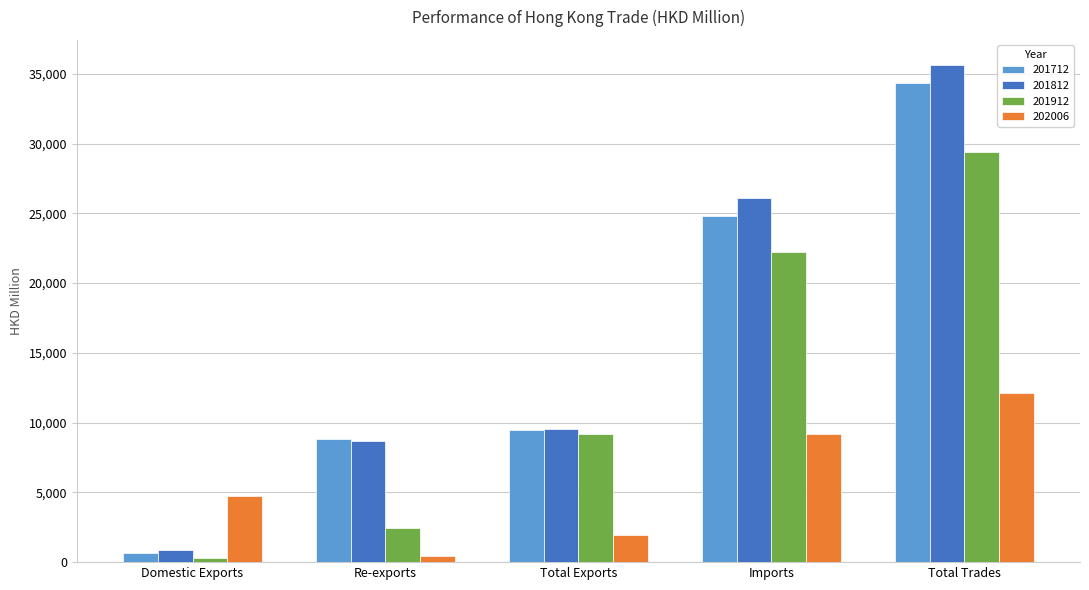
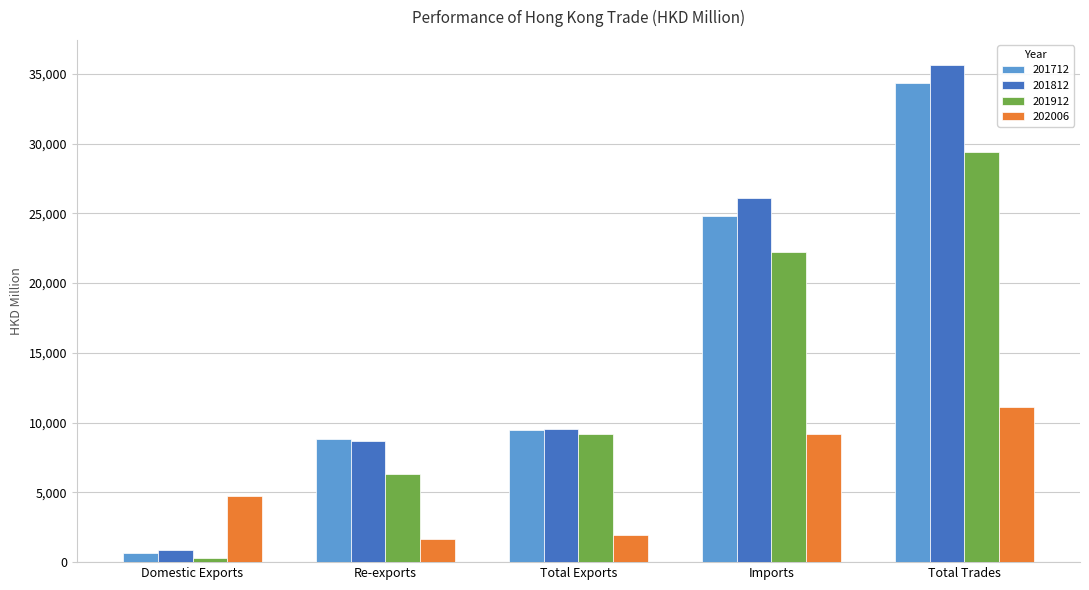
201912, Re-exports: 2,500 -> 6,300
202006, Re-exports: 500 -> 1,600
202006, Total Trades: 12,100 -> 11,200
